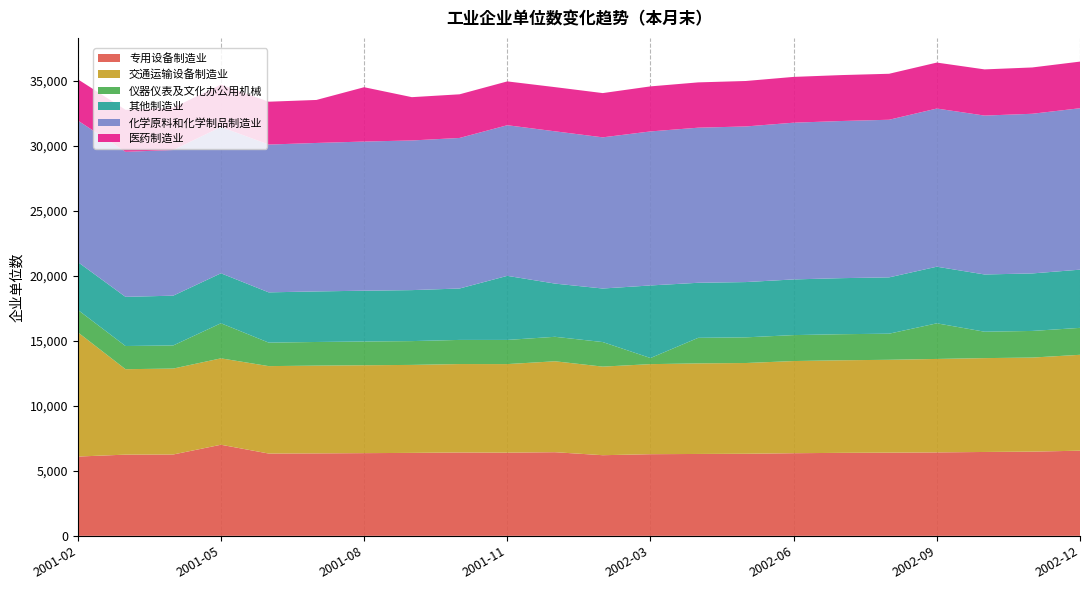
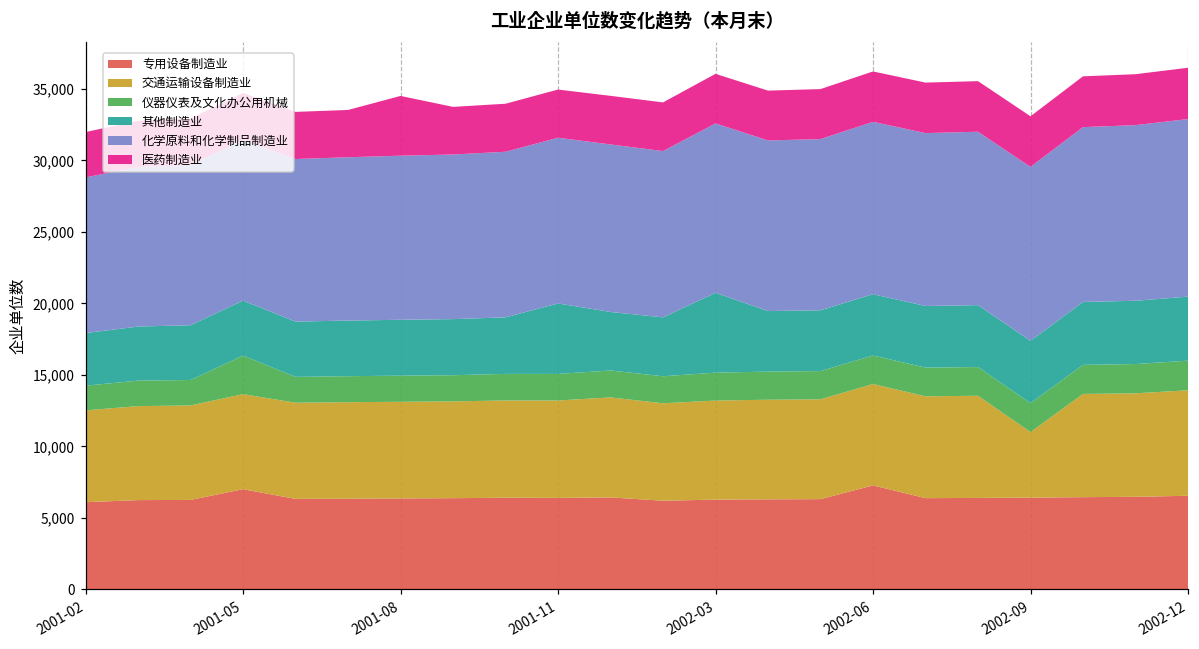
交通运输设备制造业, 2001-02: 9,600 -> 6,400
仪器仪表及文化办公用机械, 2002-03: 500 -> 2,000
专用设备制造业, 2002-06: 6,400 -> 7,300
交通运输设备制造业, 2002-09: 7,200 -> 4,600
仪器仪表及文化办公用机械, 2002-09: 2,700 -> 2,000
